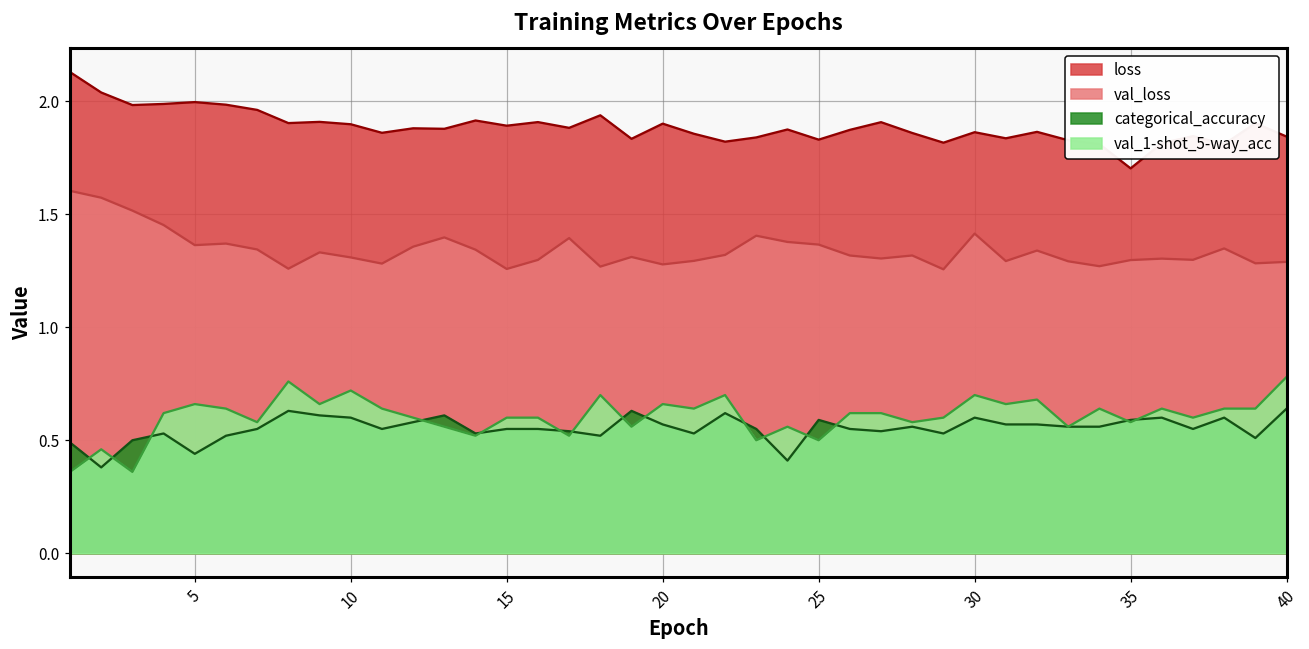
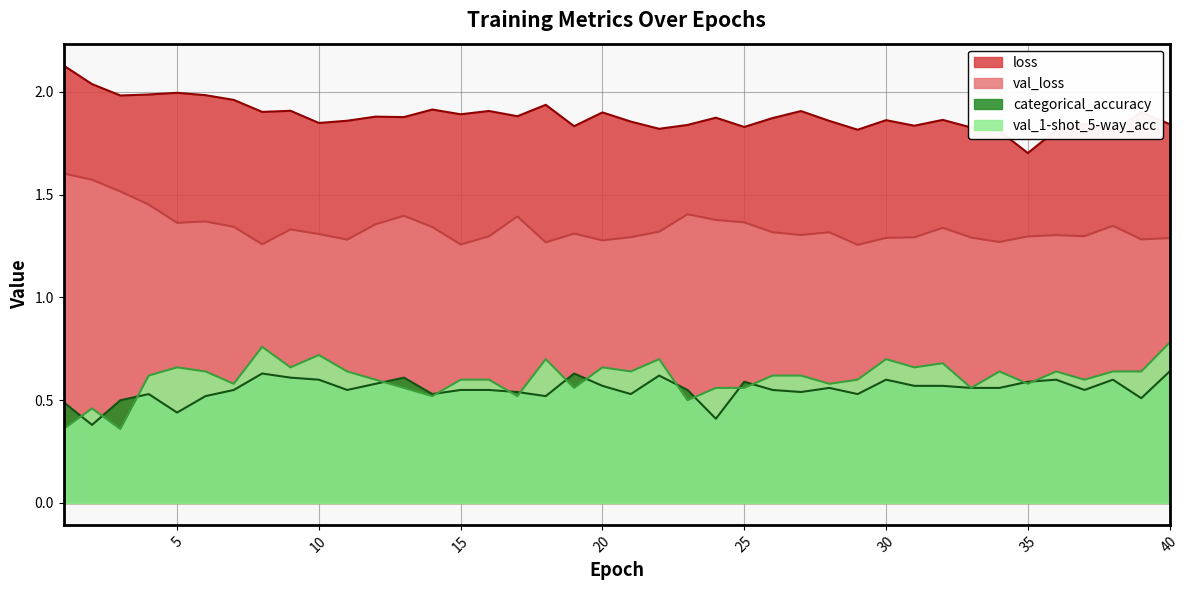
loss, 10: 1.90 -> 1.85
val_1-shot_5-way_acc, 25: 0.50 -> 0.56
val_loss, 30: 1.41 -> 1.29
